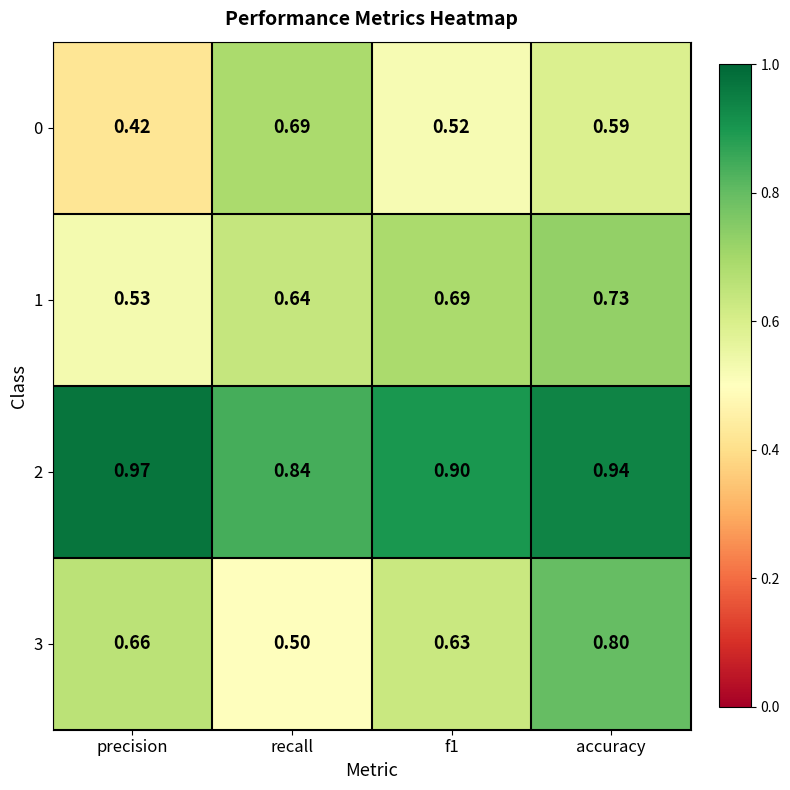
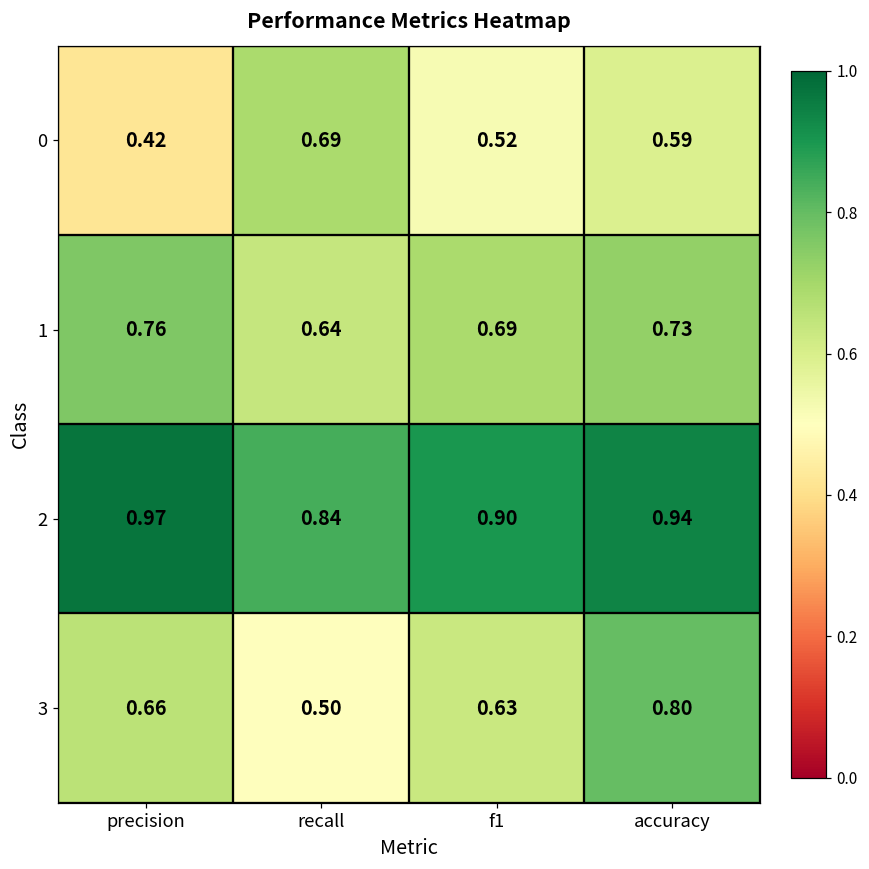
1, precision: 0.53 -> 0.76
